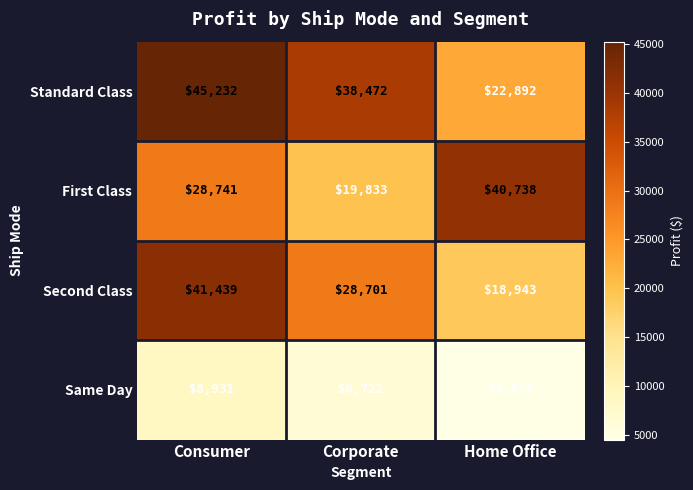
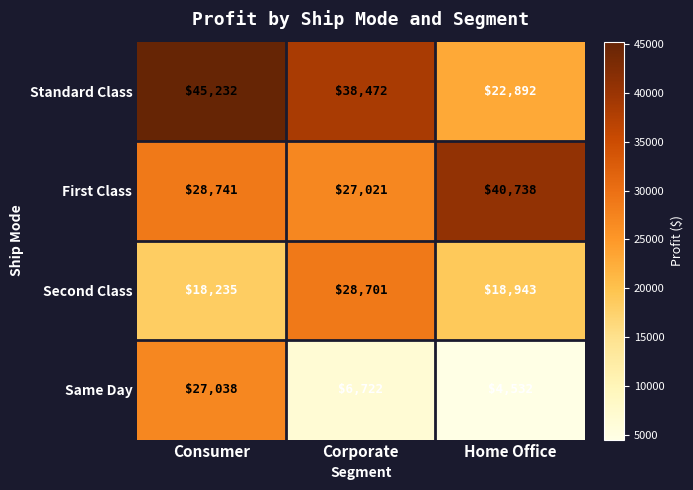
First Class, Corporate: $19,833 -> $27,021
Second Class, Consumer: $41,439 -> $18,235
Same Day, Consumer: $8,931 -> $27,038
